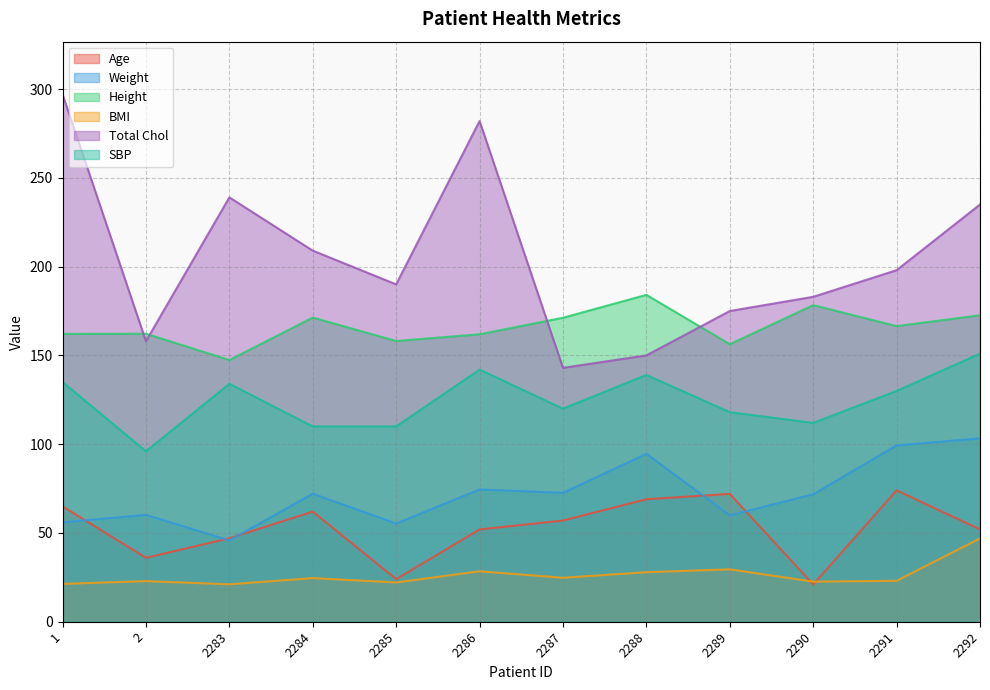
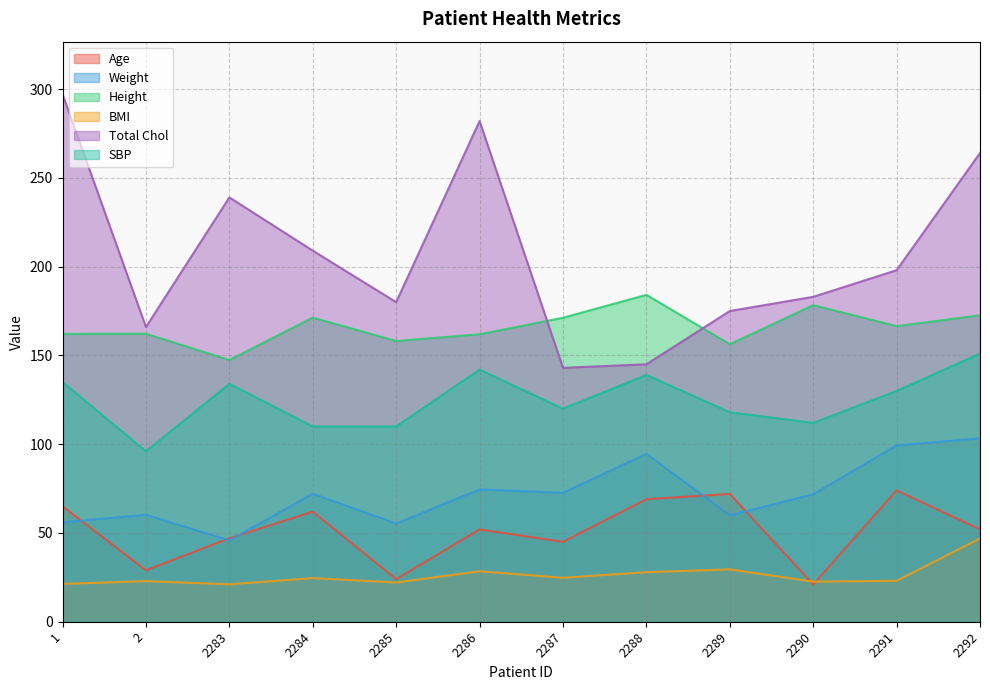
Age, 2: 36 -> 29
Total Chol, 2: 158 -> 166
Total Chol, 2285: 190 -> 180
Age, 2287: 57 -> 45
Total Chol, 2288: 150 -> 145
Total Chol, 2292: 235 -> 264
